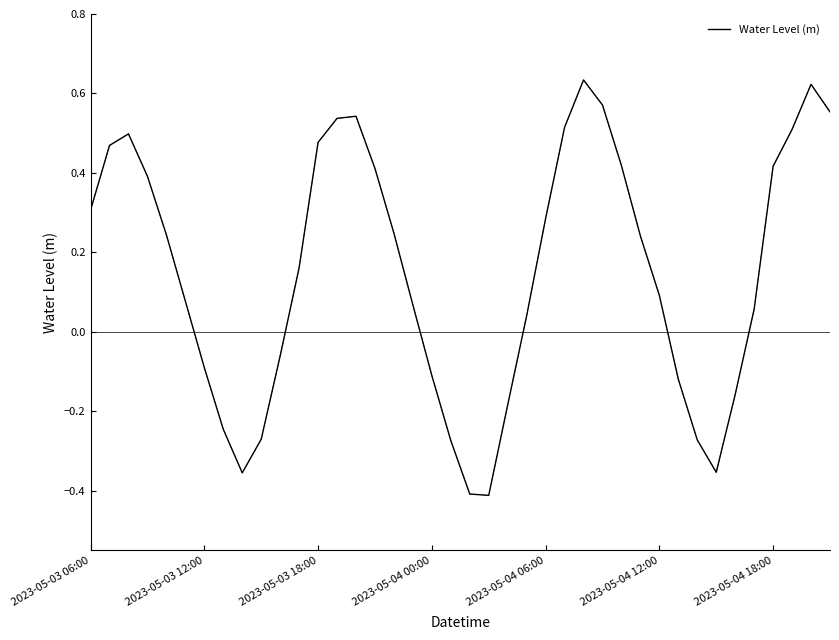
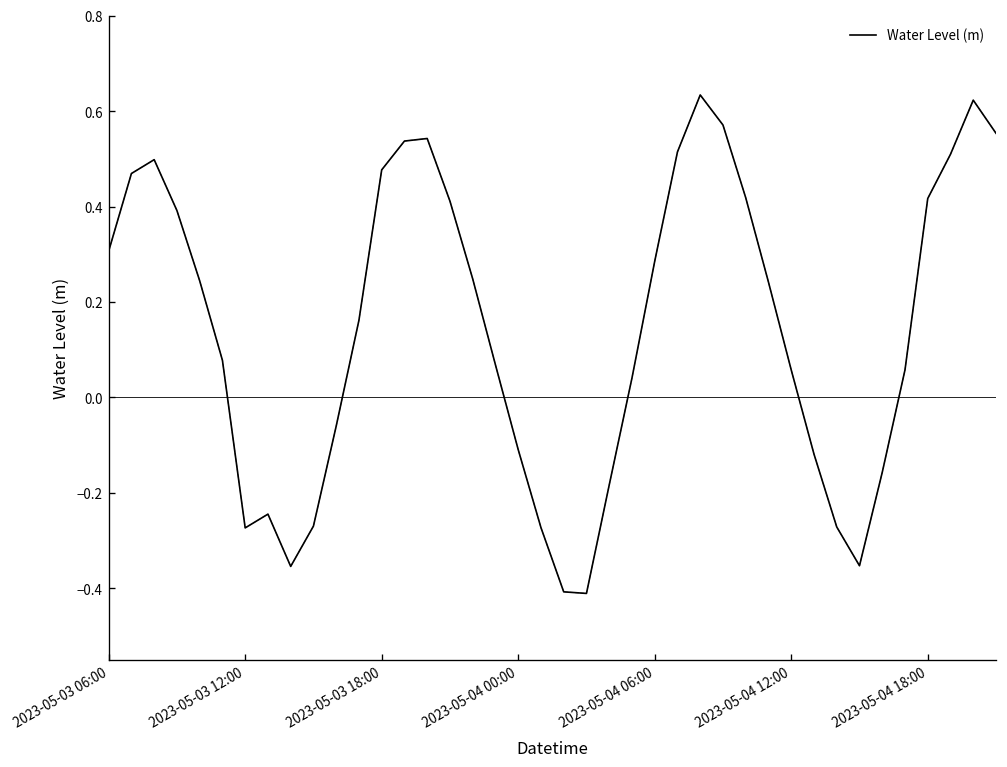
2023-05-03 12:00: -0.09 -> -0.27
2023-05-04 12:00: 0.09 -> 0.06
